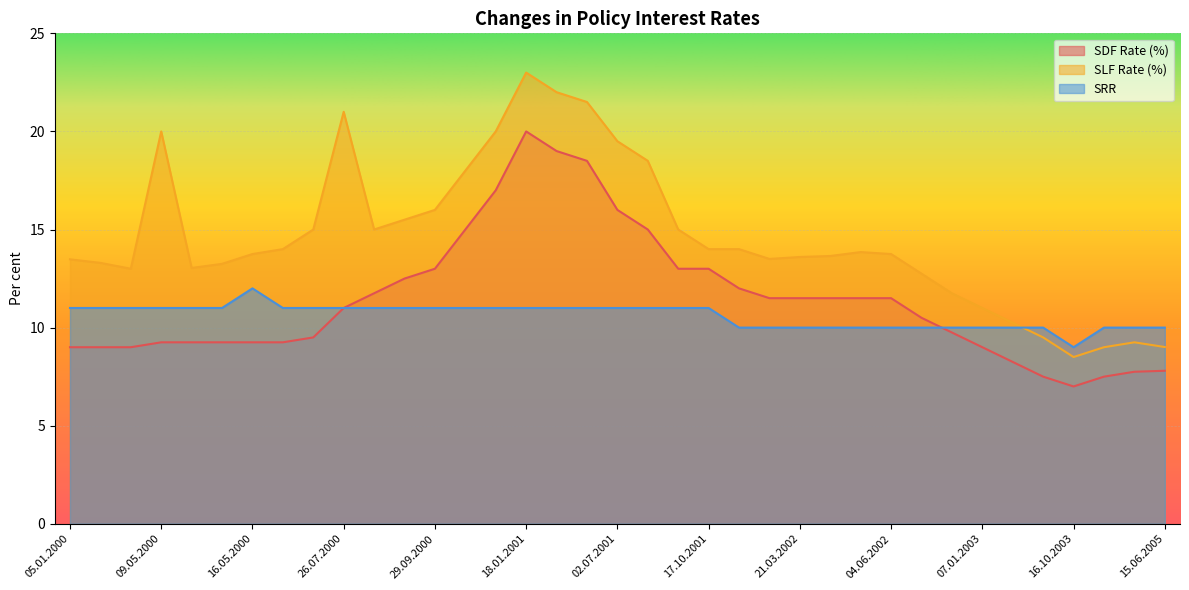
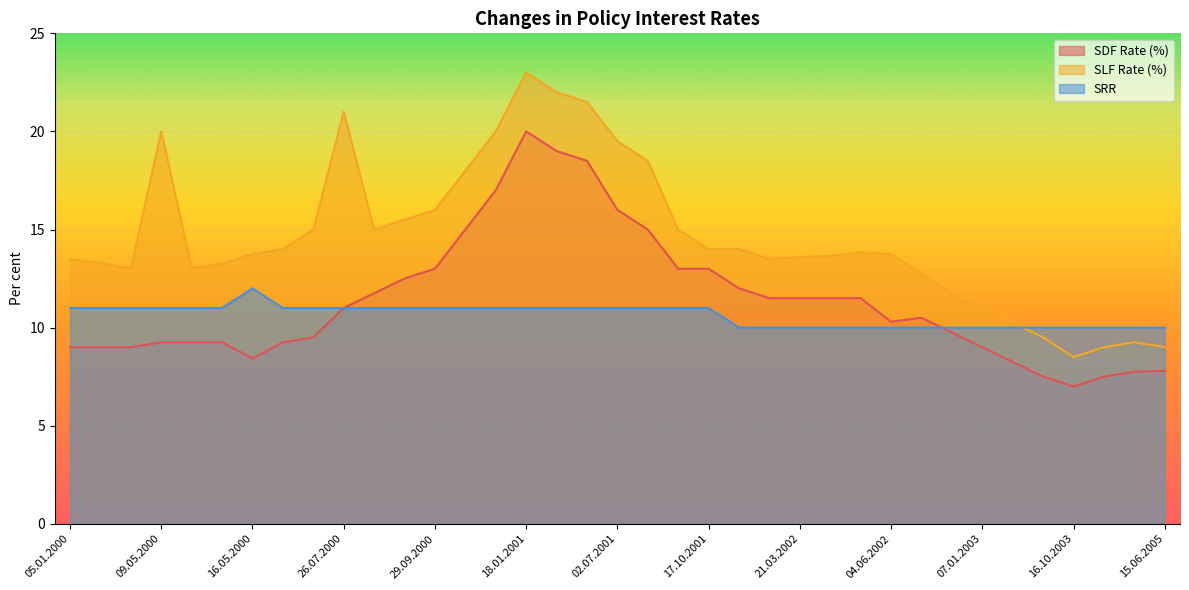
SDF Rate (%), 16.05.2000: 9.3 -> 8.4
SDF Rate (%), 04.06.2002: 11.5 -> 10.3
SRR, 16.10.2003: 9 -> 10
